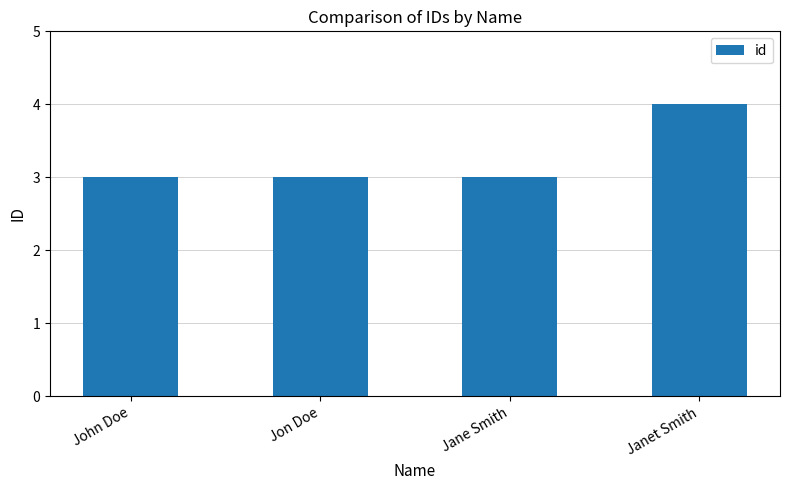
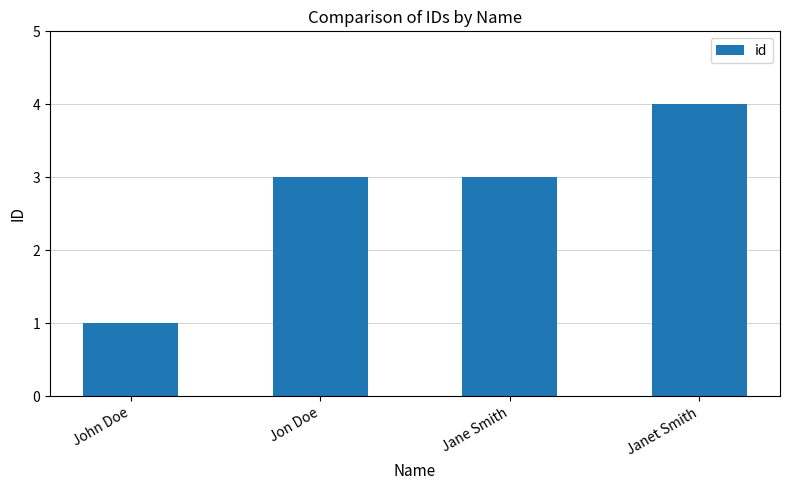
John Doe: 3 -> 1
